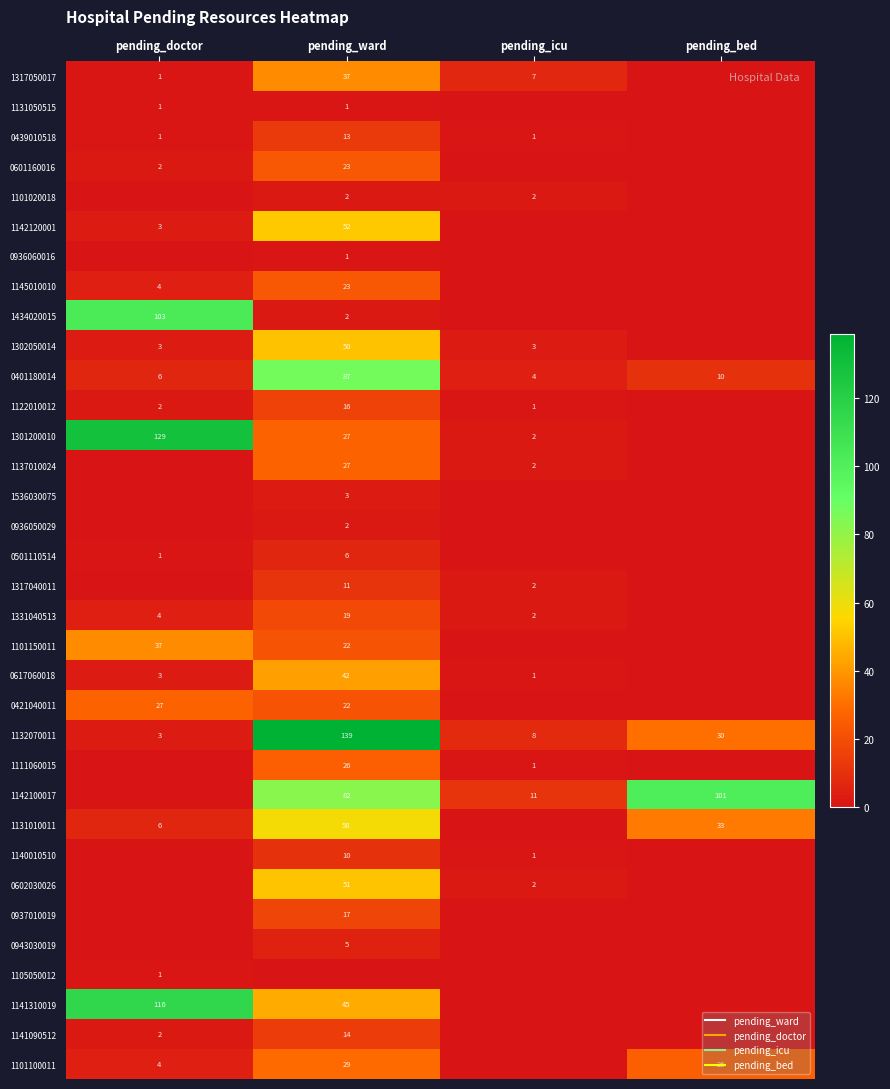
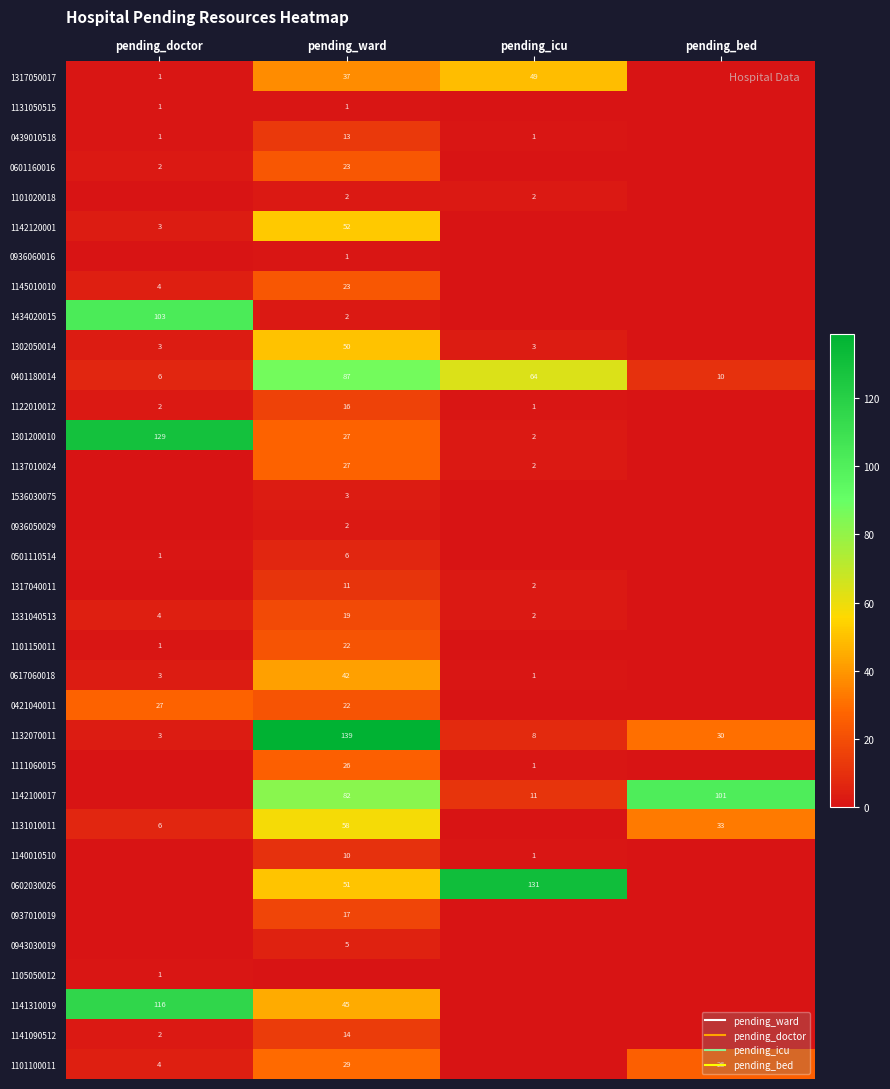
1317050017, pending_icu: 7 -> 49
0401180014, pending_icu: 4 -> 64
1101150011, pending_doctor: 37 -> 1
0602030026, pending_icu: 2 -> 131
